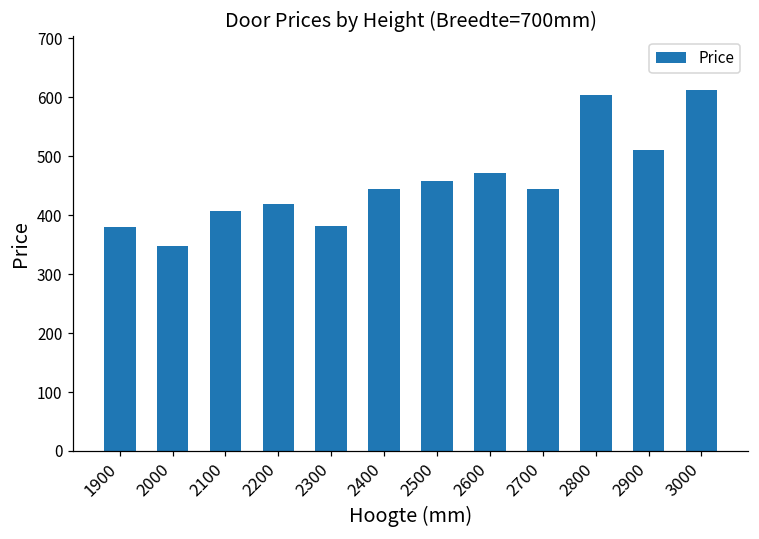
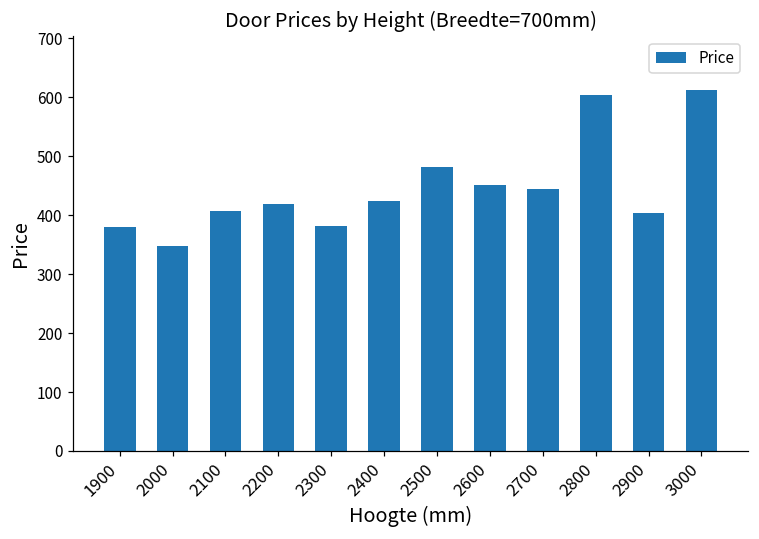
2400: 450 -> 420
2500: 460 -> 480
2600: 470 -> 450
2900: 510 -> 400
